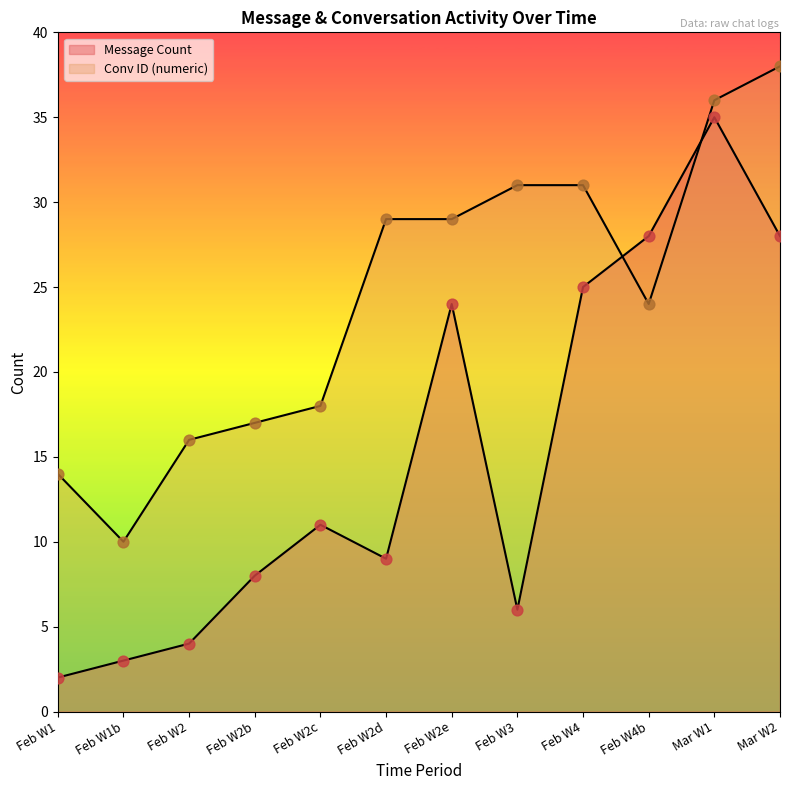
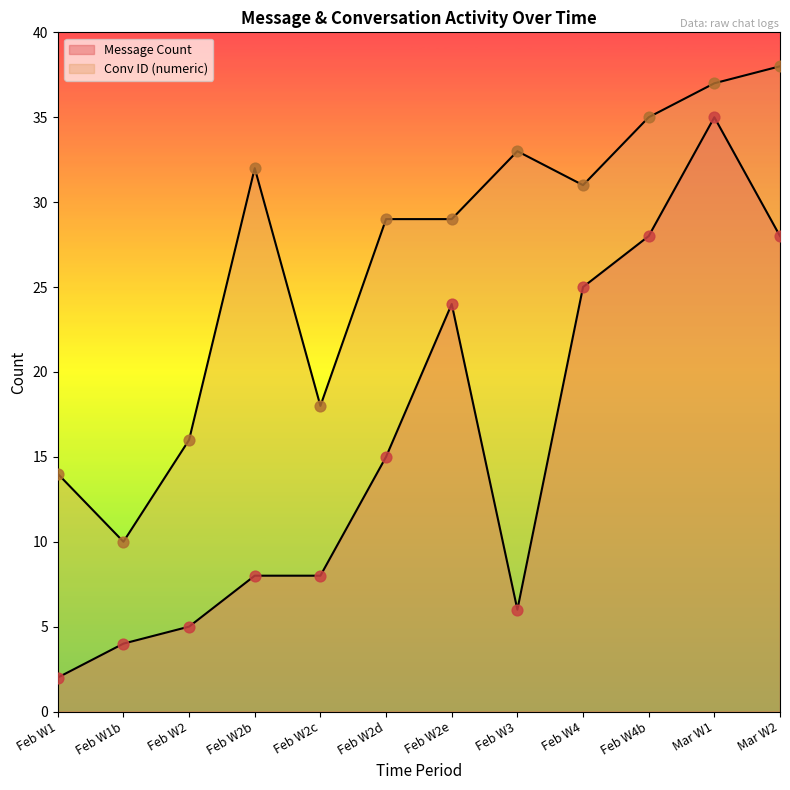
Message Count, Feb W1b: 3 -> 4
Message Count, Feb W2: 4 -> 5
Conv ID (numeric), Feb W2b: 17 -> 32
Message Count, Feb W2c: 11 -> 8
Message Count, Feb W2d: 9 -> 15
Conv ID (numeric), Feb W3: 31 -> 33
Conv ID (numeric), Feb W4b: 24 -> 35
Conv ID (numeric), Mar W1: 36 -> 37
